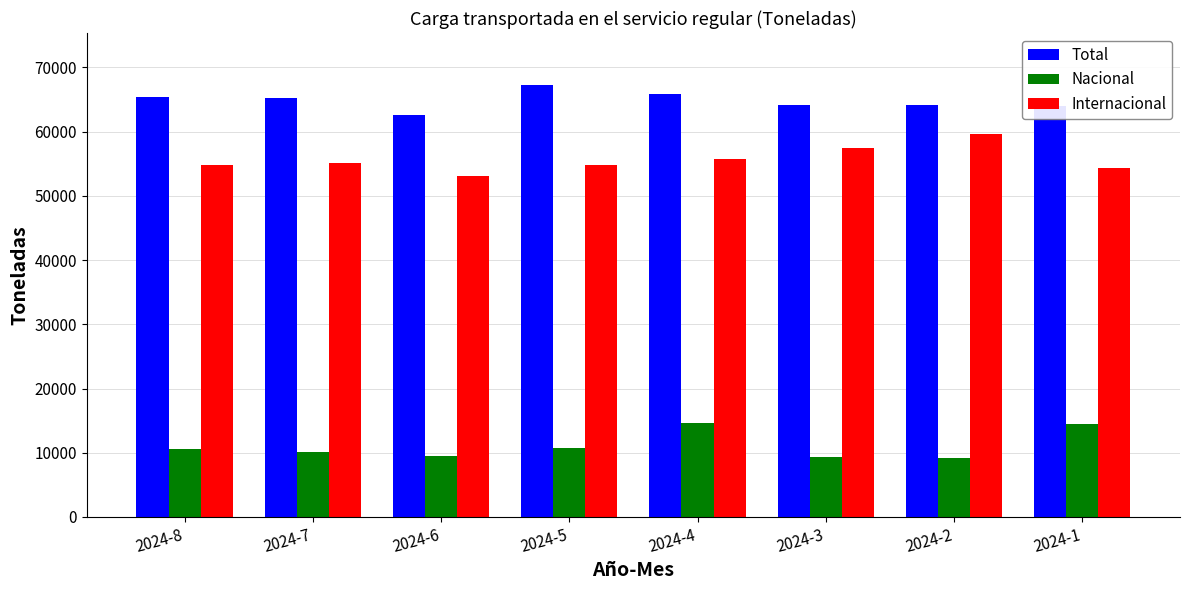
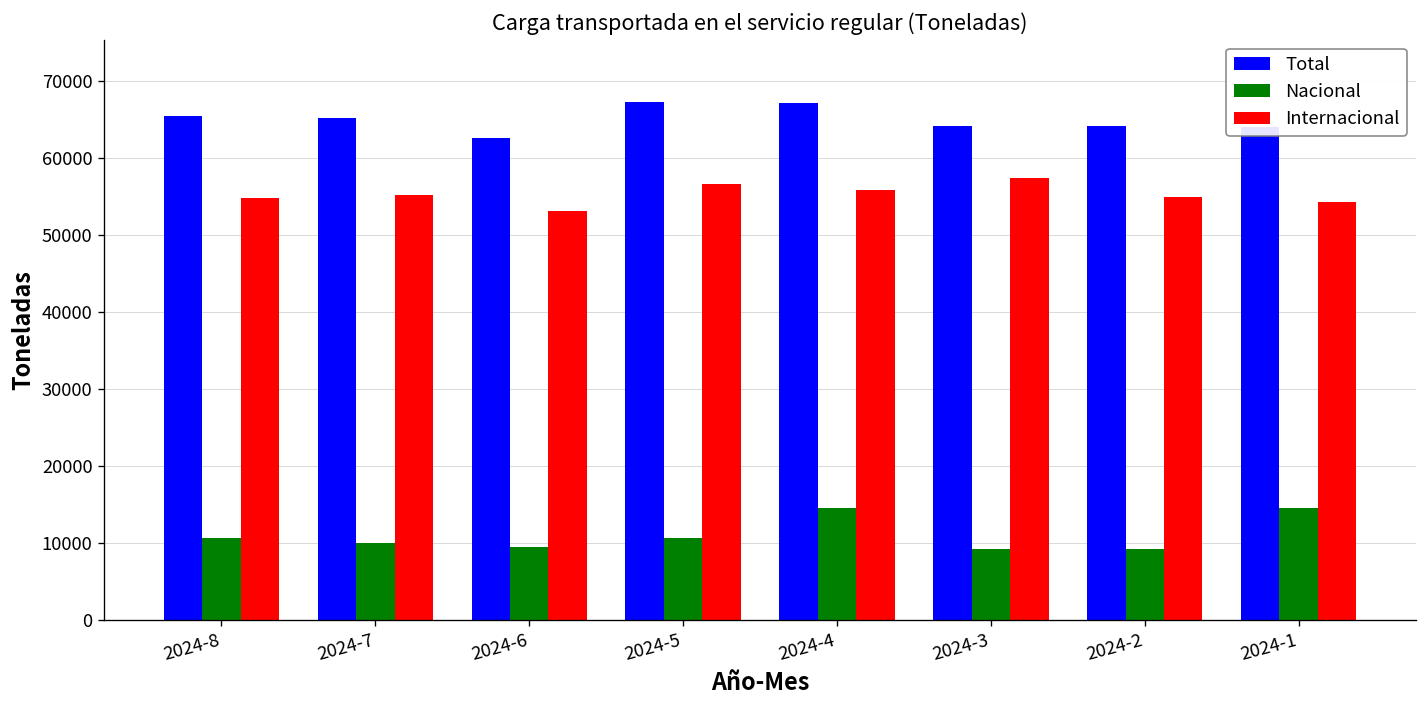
Internacional, 2024-5: 55000 -> 57000
Total, 2024-4: 66000 -> 67000
Internacional, 2024-2: 60000 -> 55000
